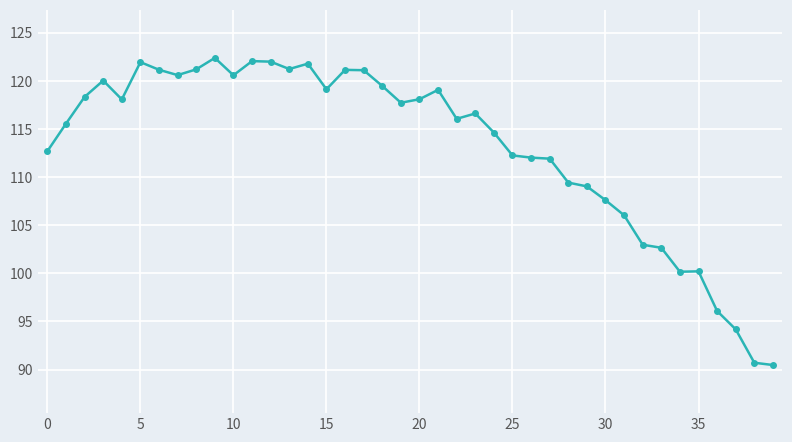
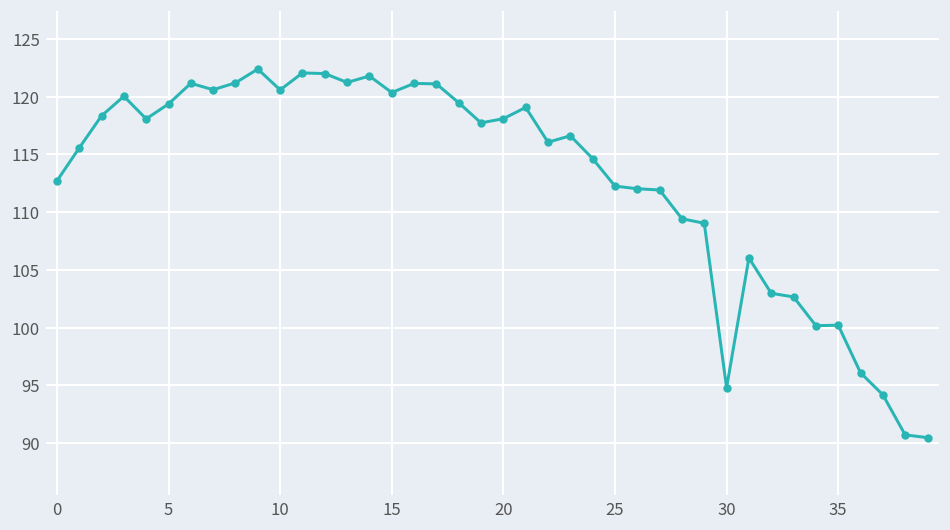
5: 122 -> 119
15: 119 -> 120
30: 108 -> 95
